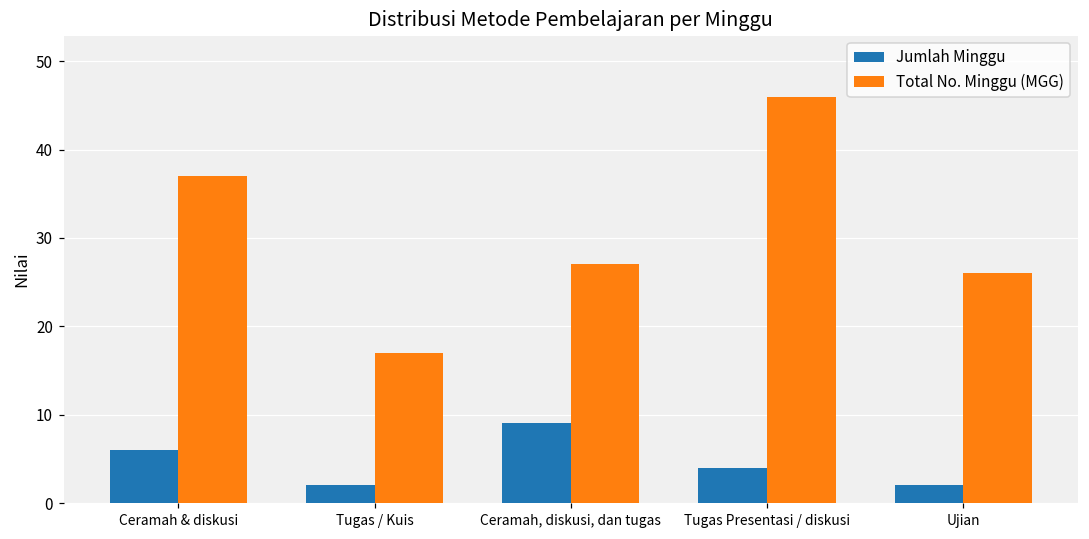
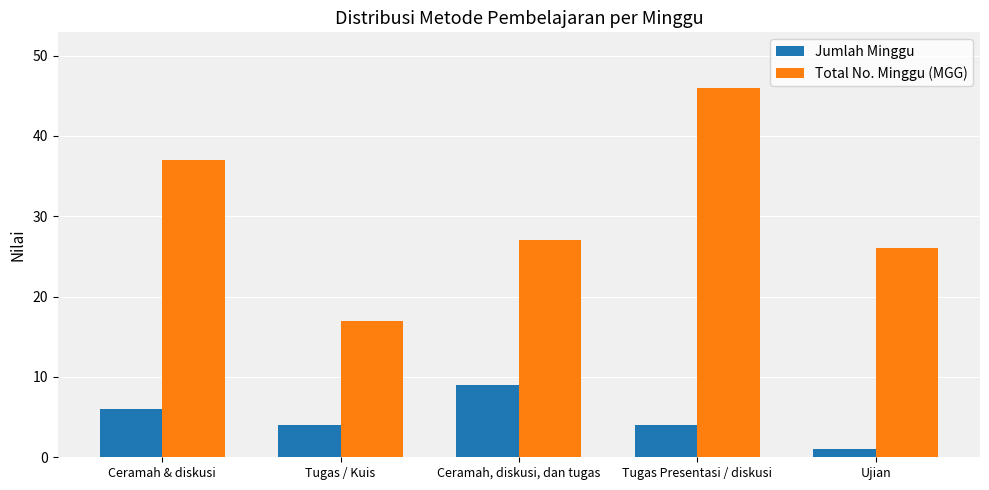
Jumlah Minggu, Tugas / Kuis: 2 -> 4
Jumlah Minggu, Ujian: 2 -> 1
